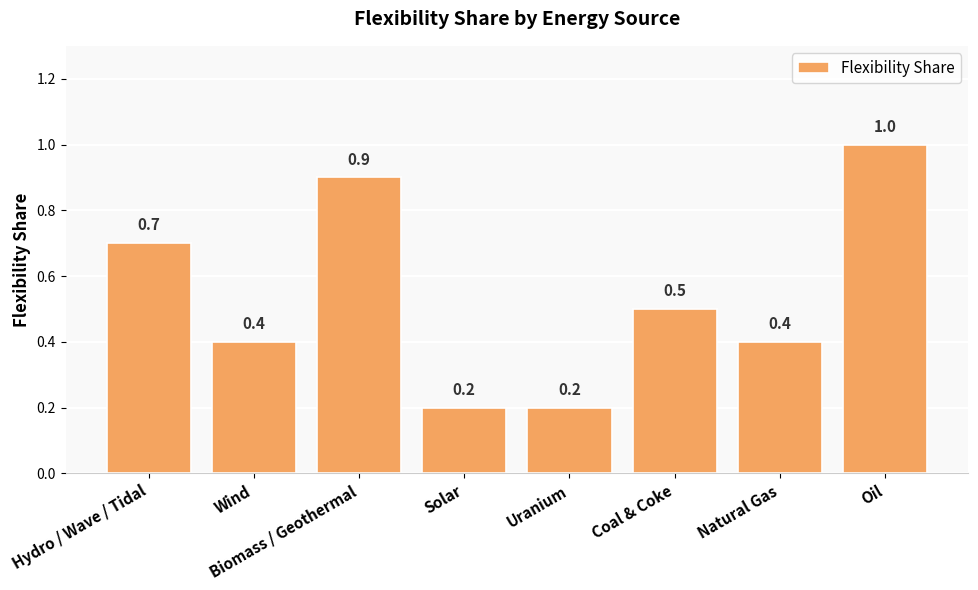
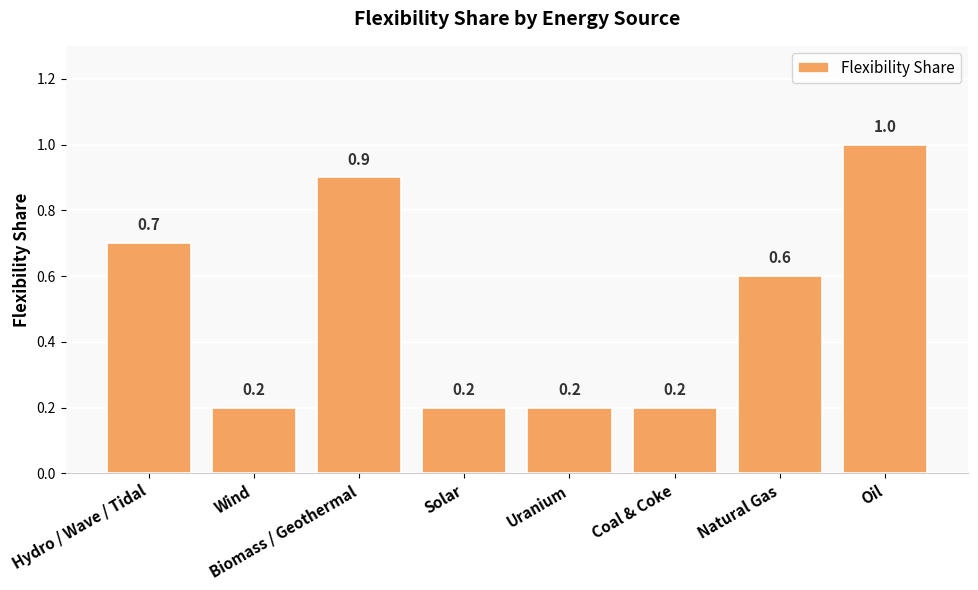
Wind: 0.4 -> 0.2
Coal & Coke: 0.5 -> 0.2
Natural Gas: 0.4 -> 0.6
